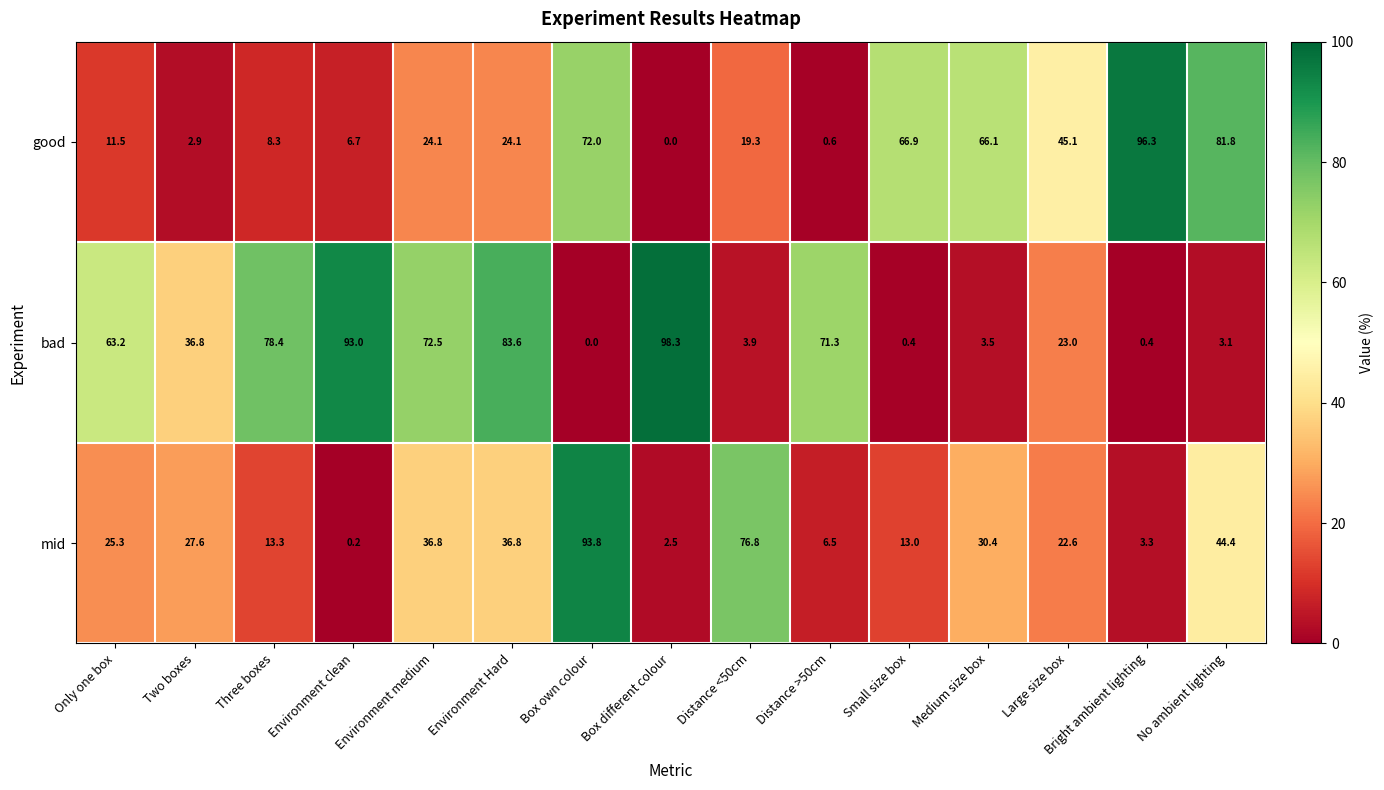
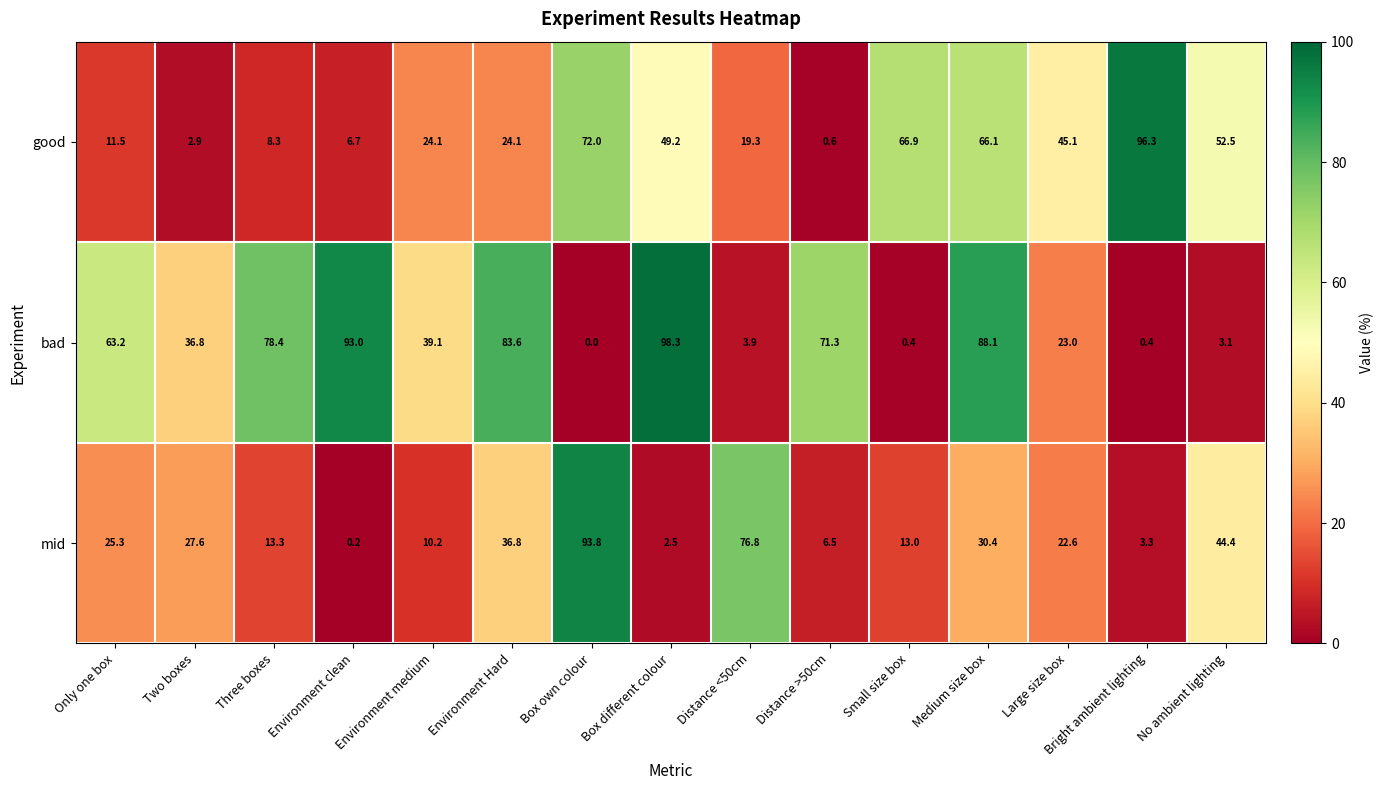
good, Box different colour: 0.0 -> 49.2
good, No ambient lighting: 81.8 -> 52.5
bad, Environment medium: 72.5 -> 39.1
bad, Medium size box: 3.5 -> 88.1
mid, Environment medium: 36.8 -> 10.2
